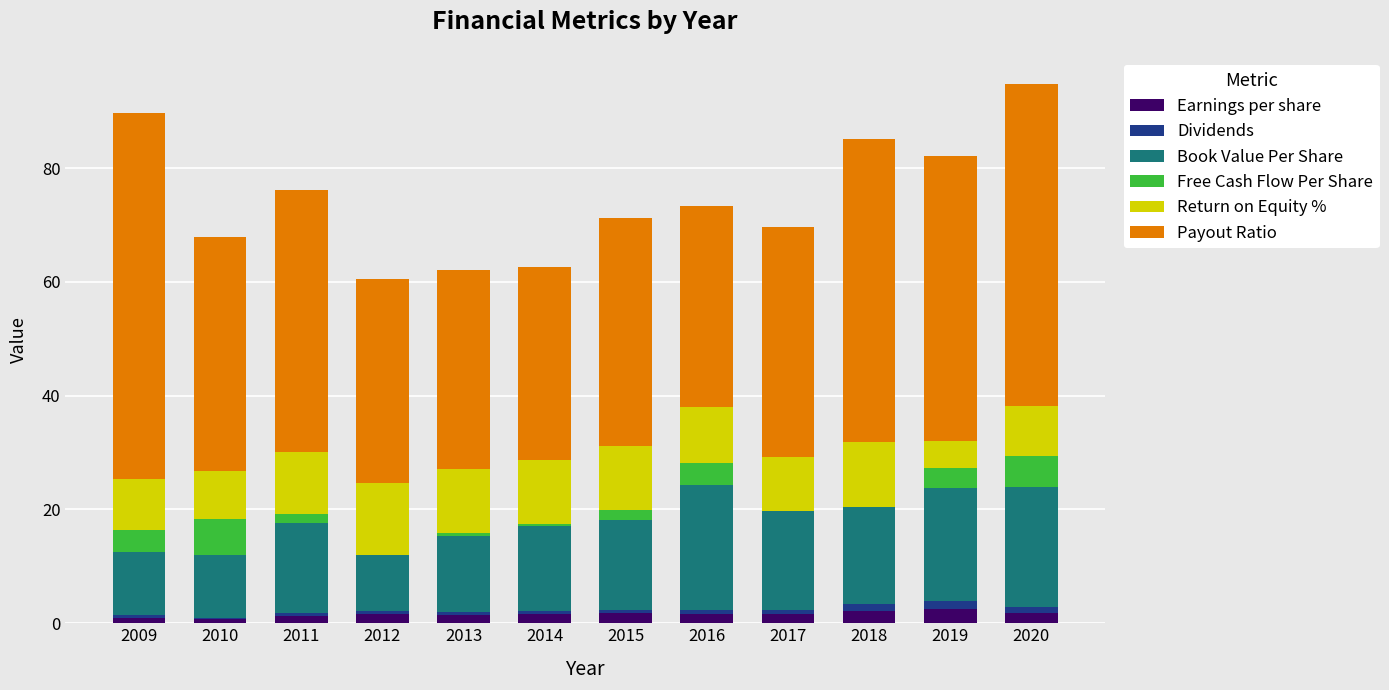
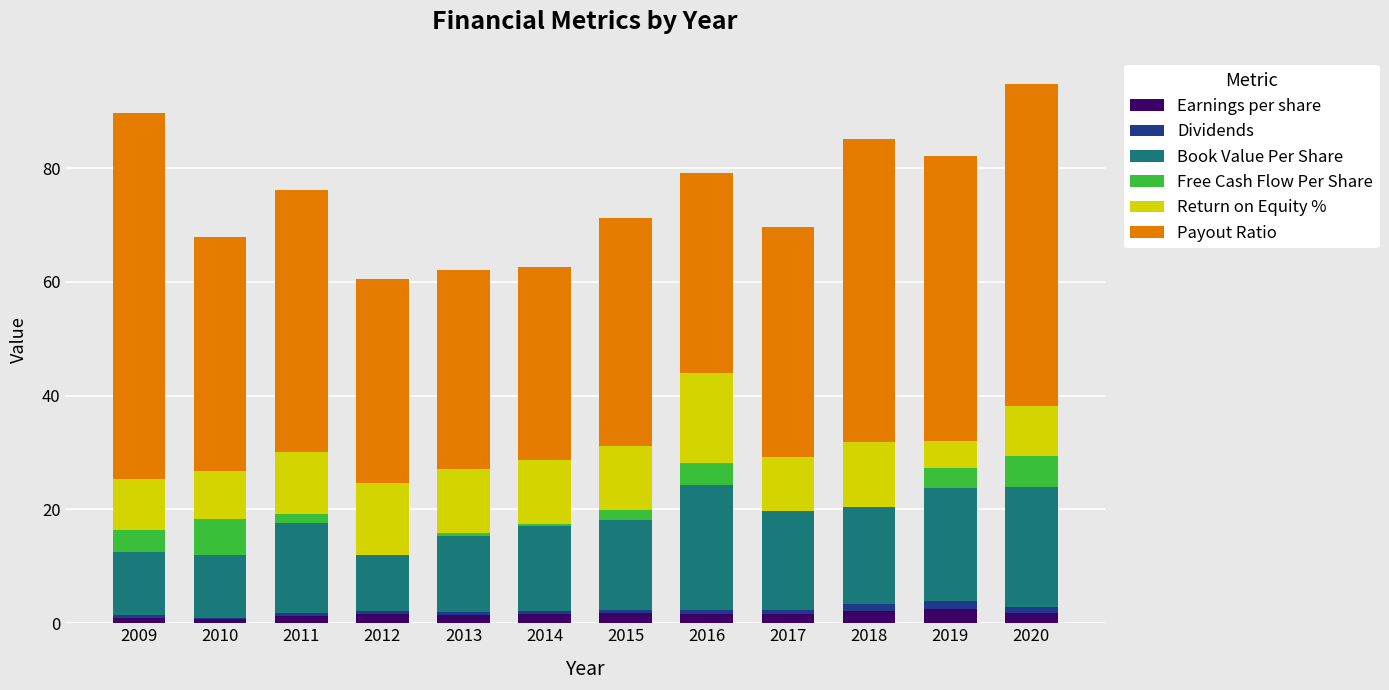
Return on Equity %, 2016: 10 -> 16
